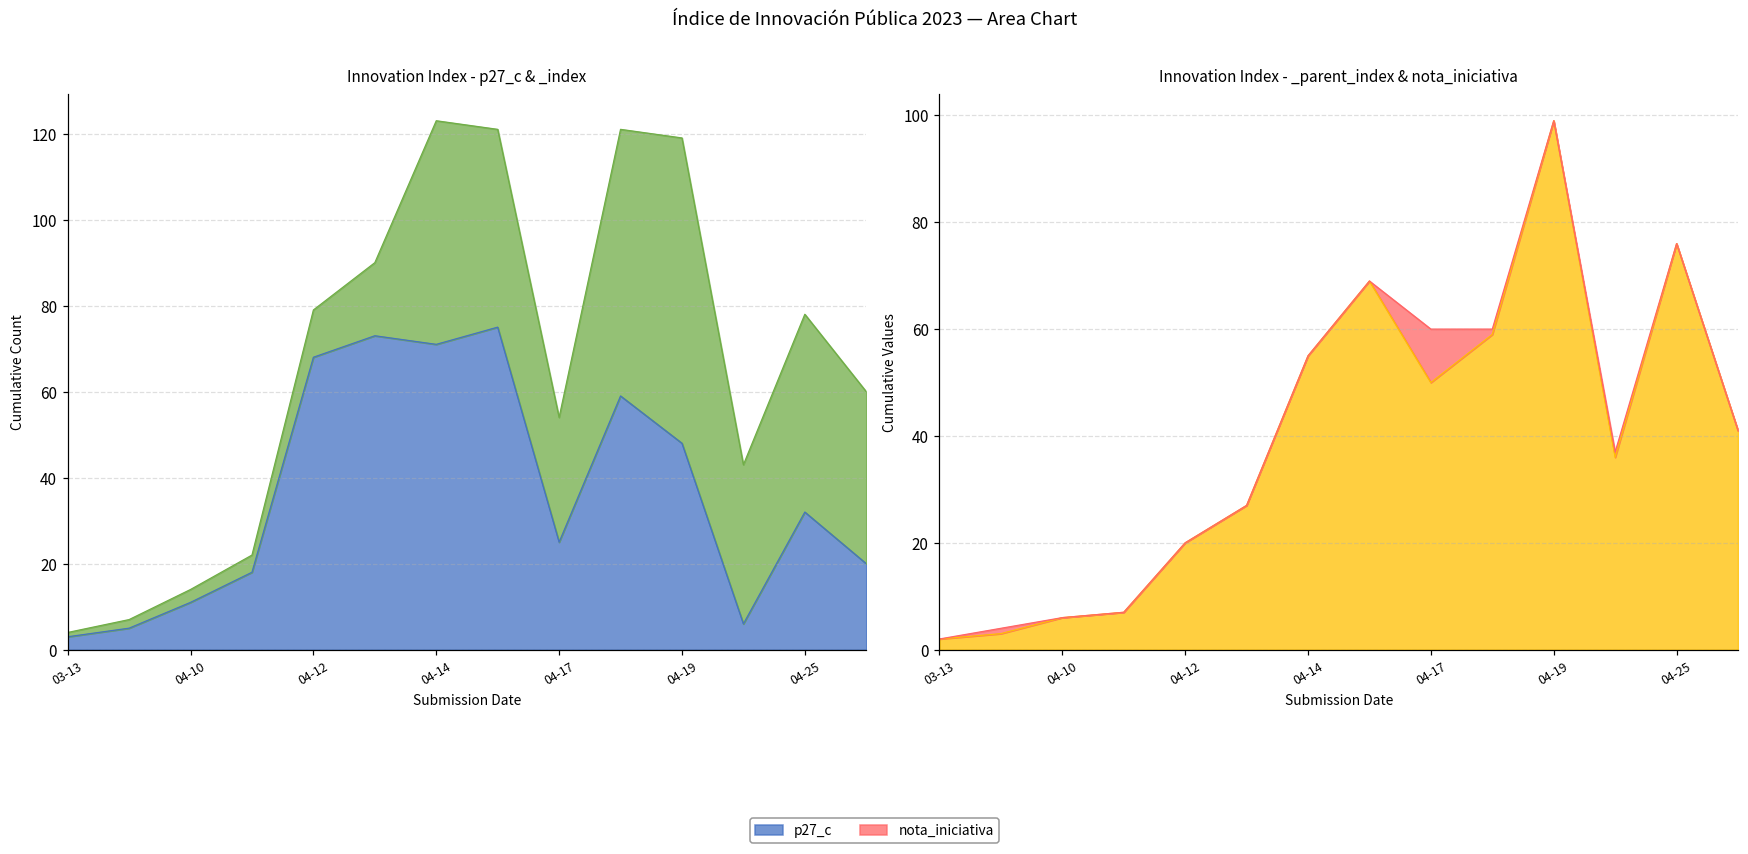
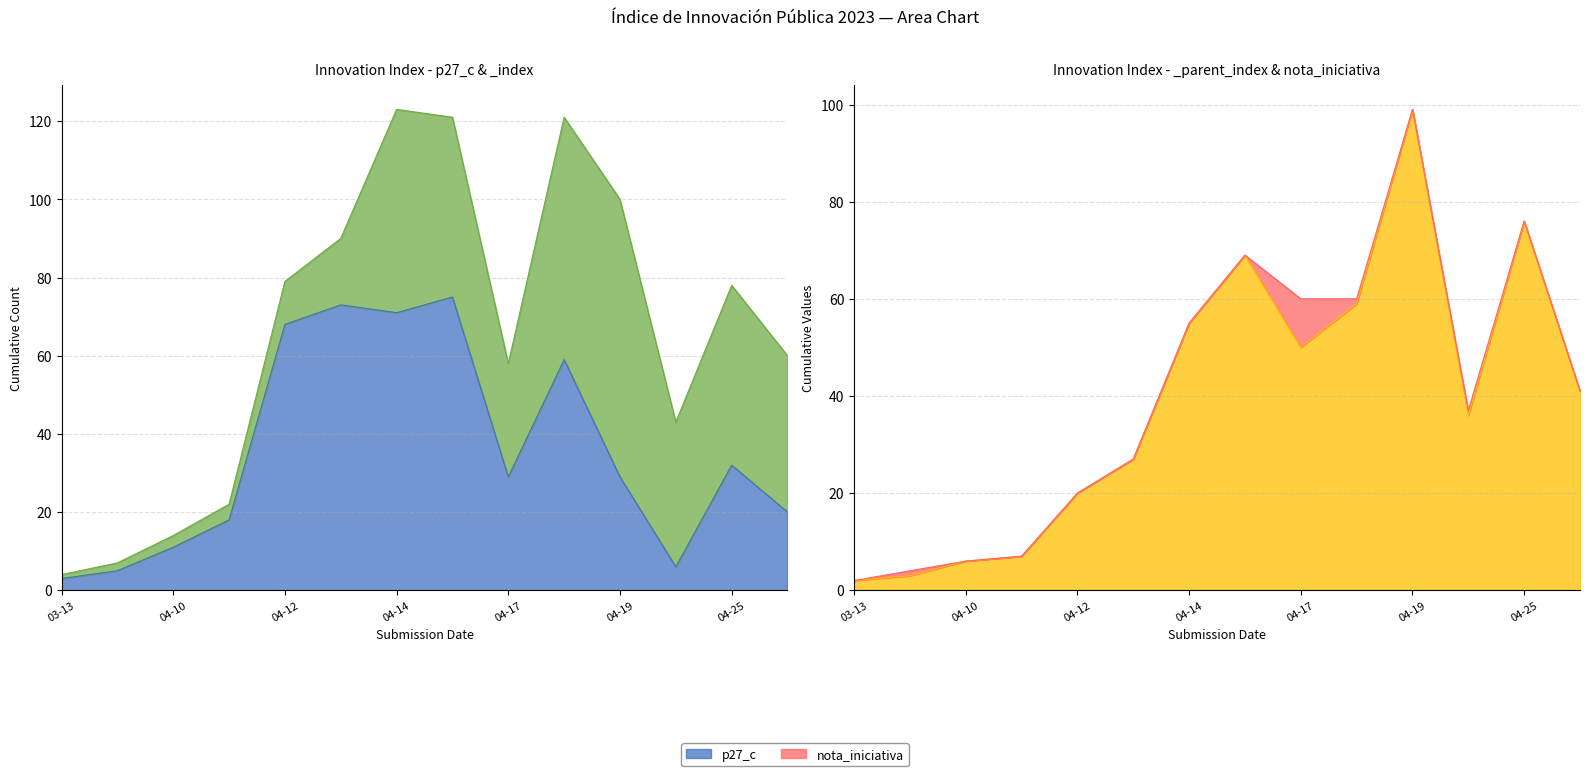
Innovation Index - p27_c & _index, p27_c, 04-17: 25 -> 29
Innovation Index - p27_c & _index, p27_c, 04-19: 48 -> 29
